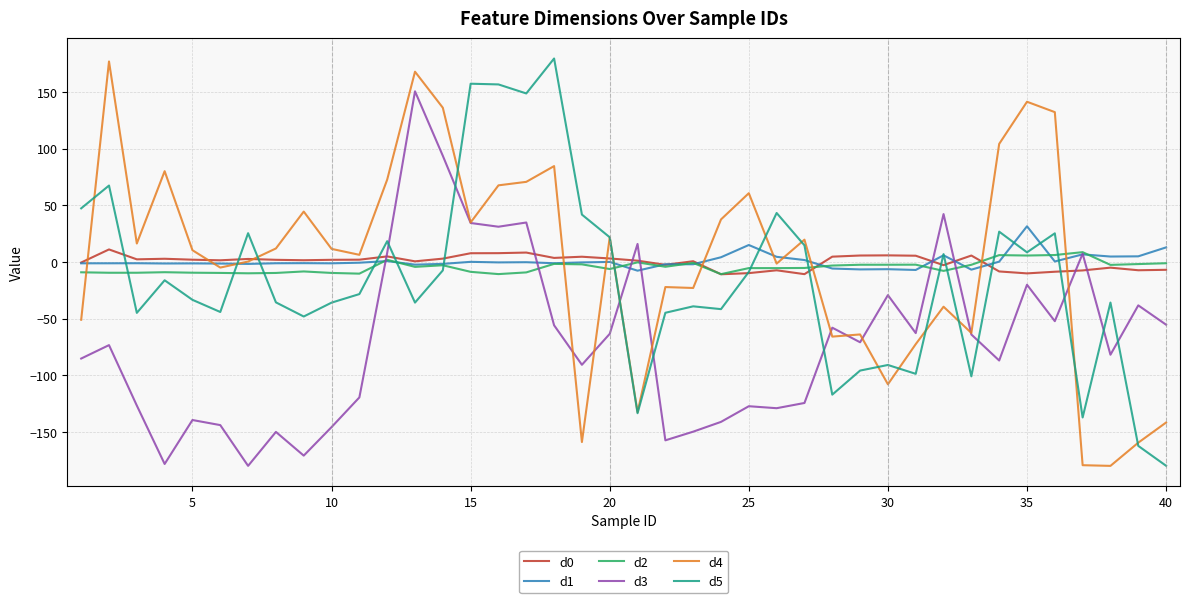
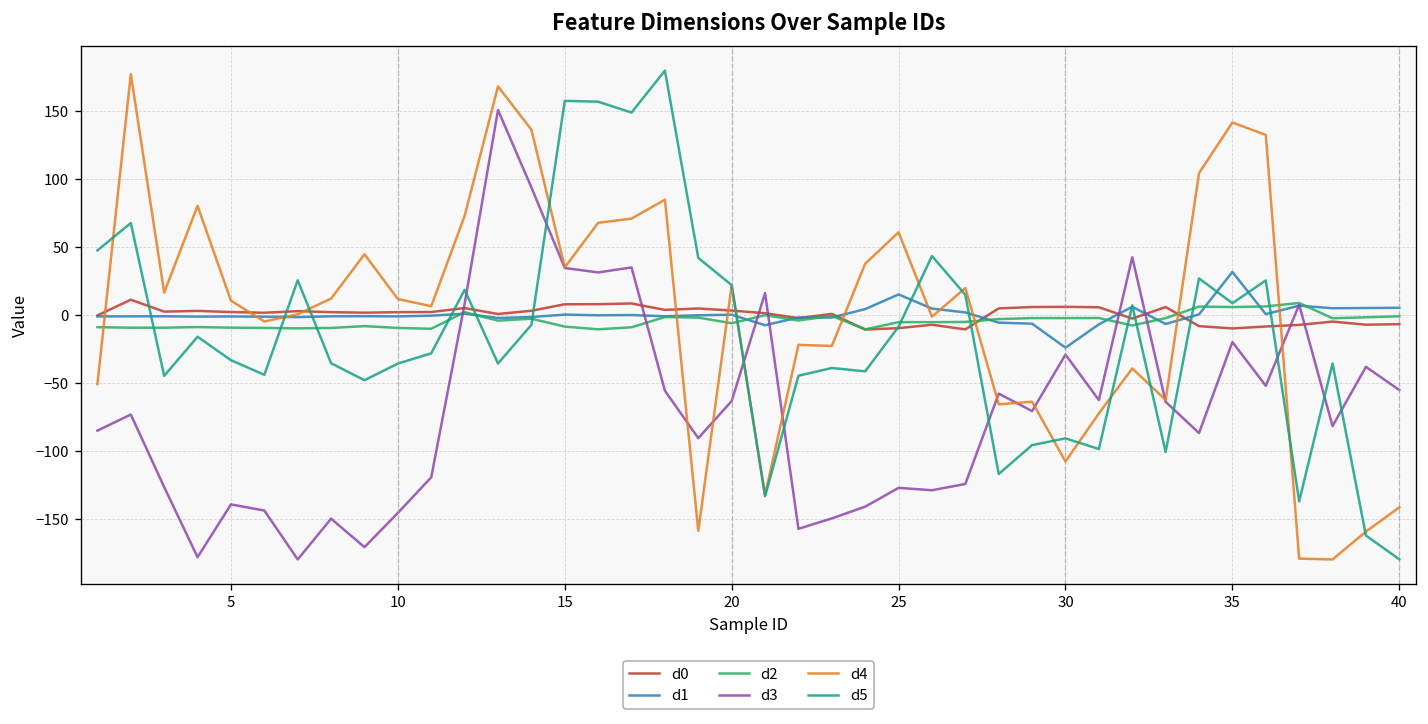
d1, 30: -6 -> -24
d1, 40: 13 -> 5
